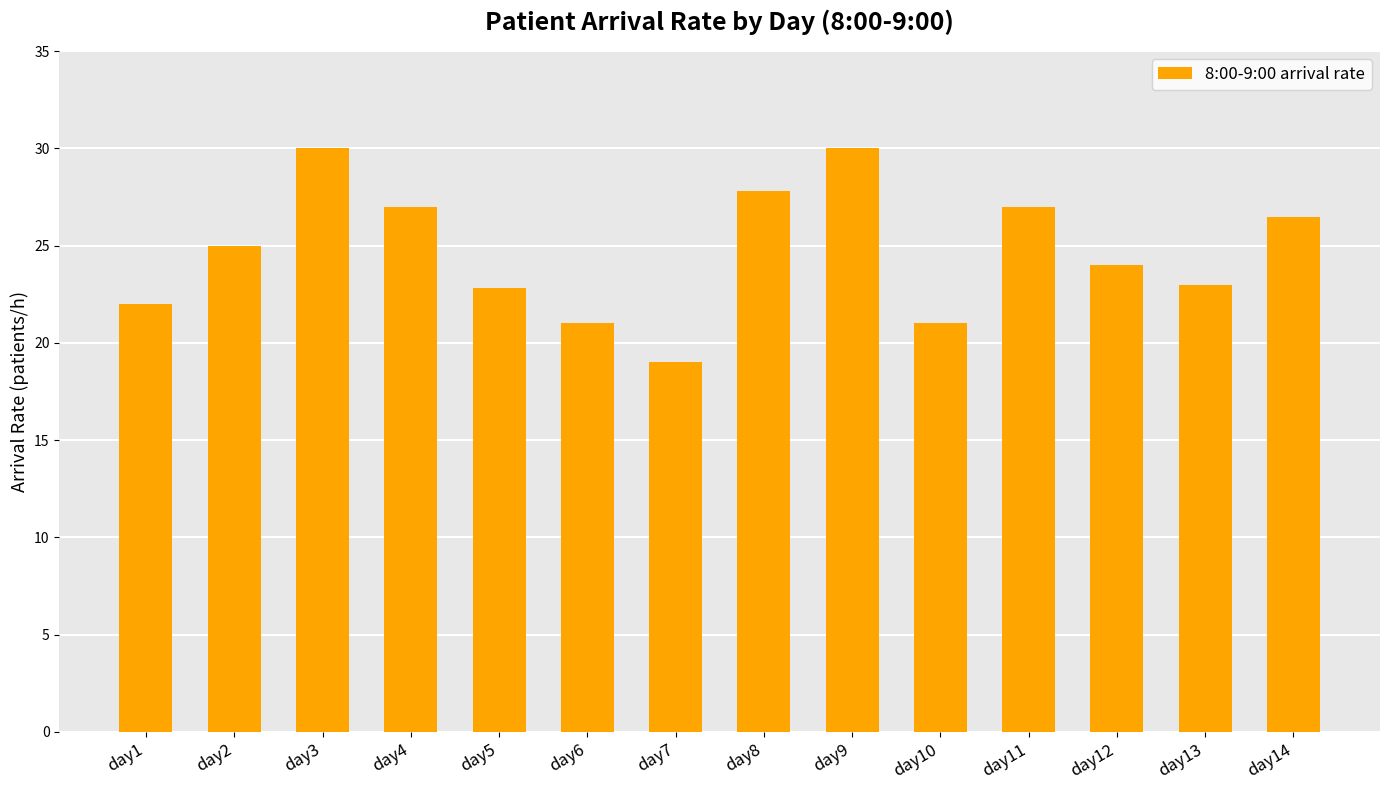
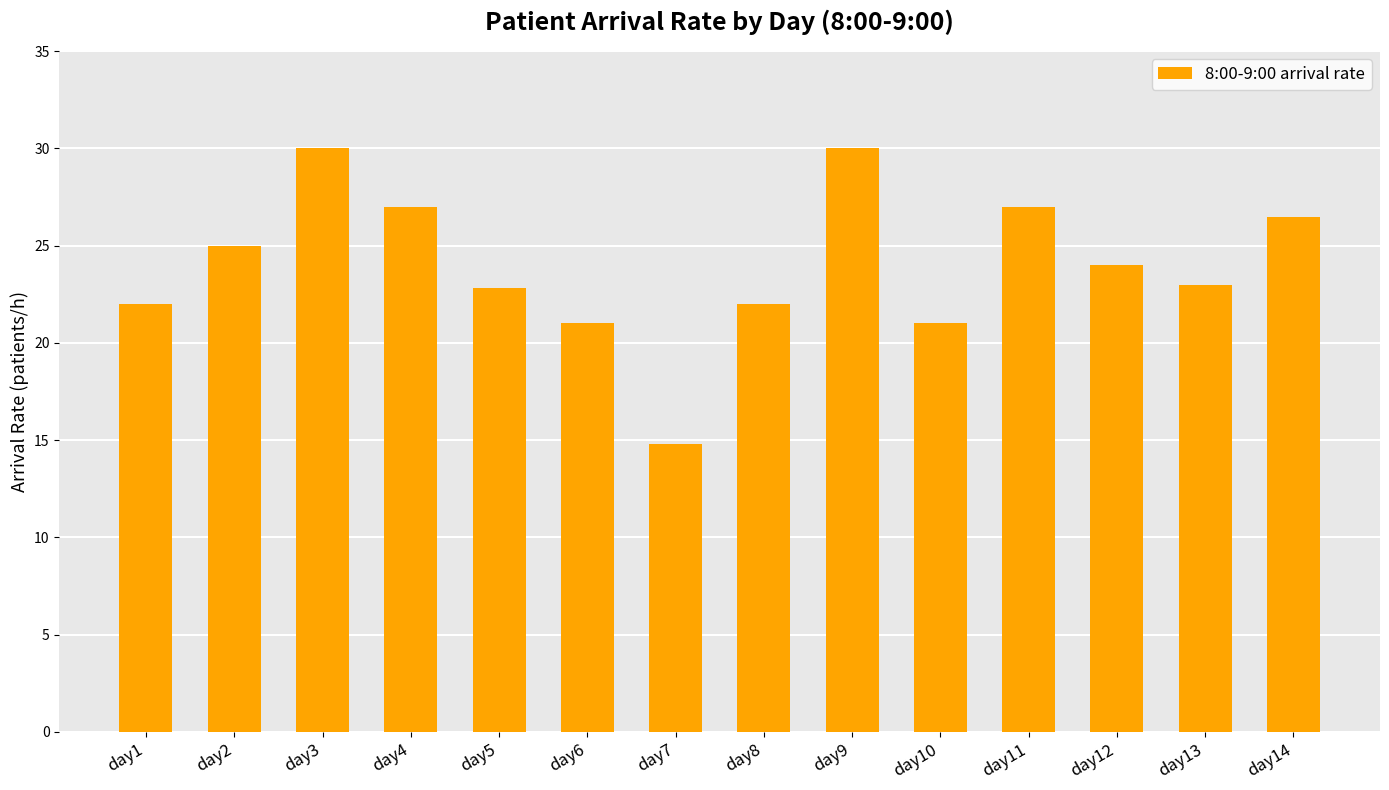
day7: 19.0 -> 14.8
day8: 27.8 -> 22.0
